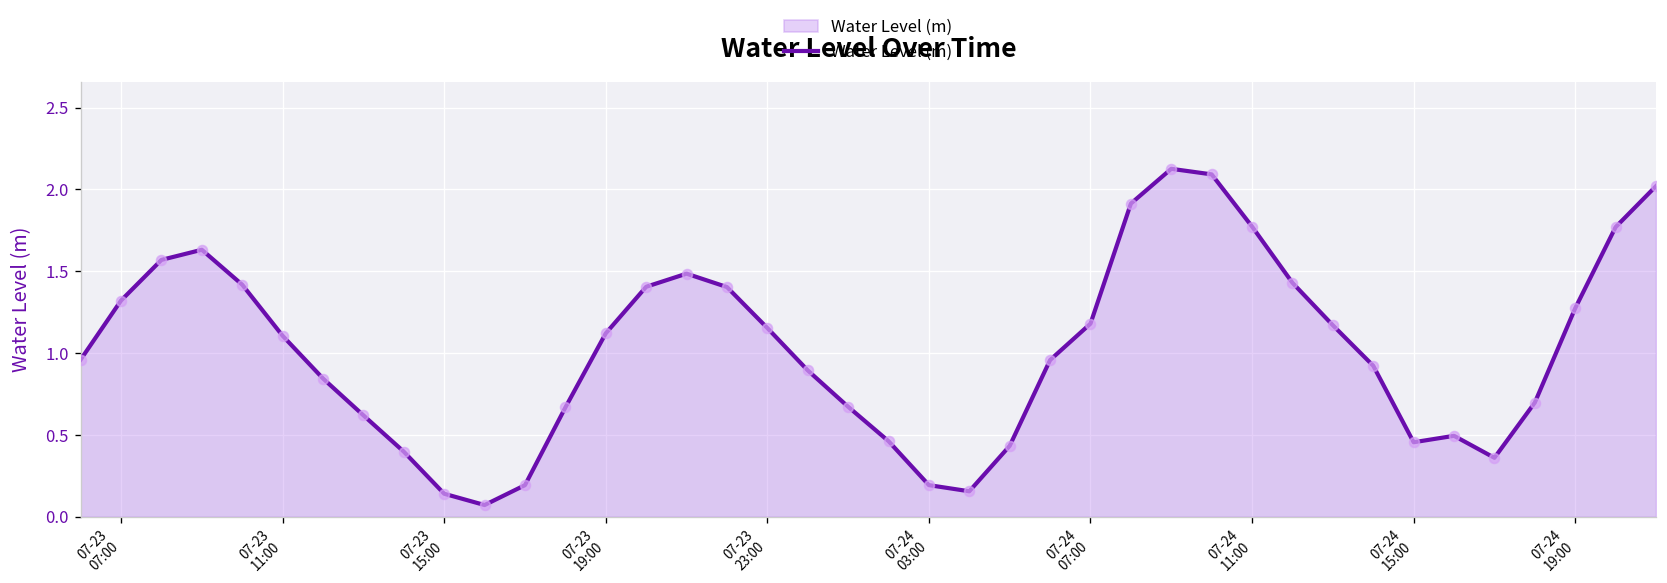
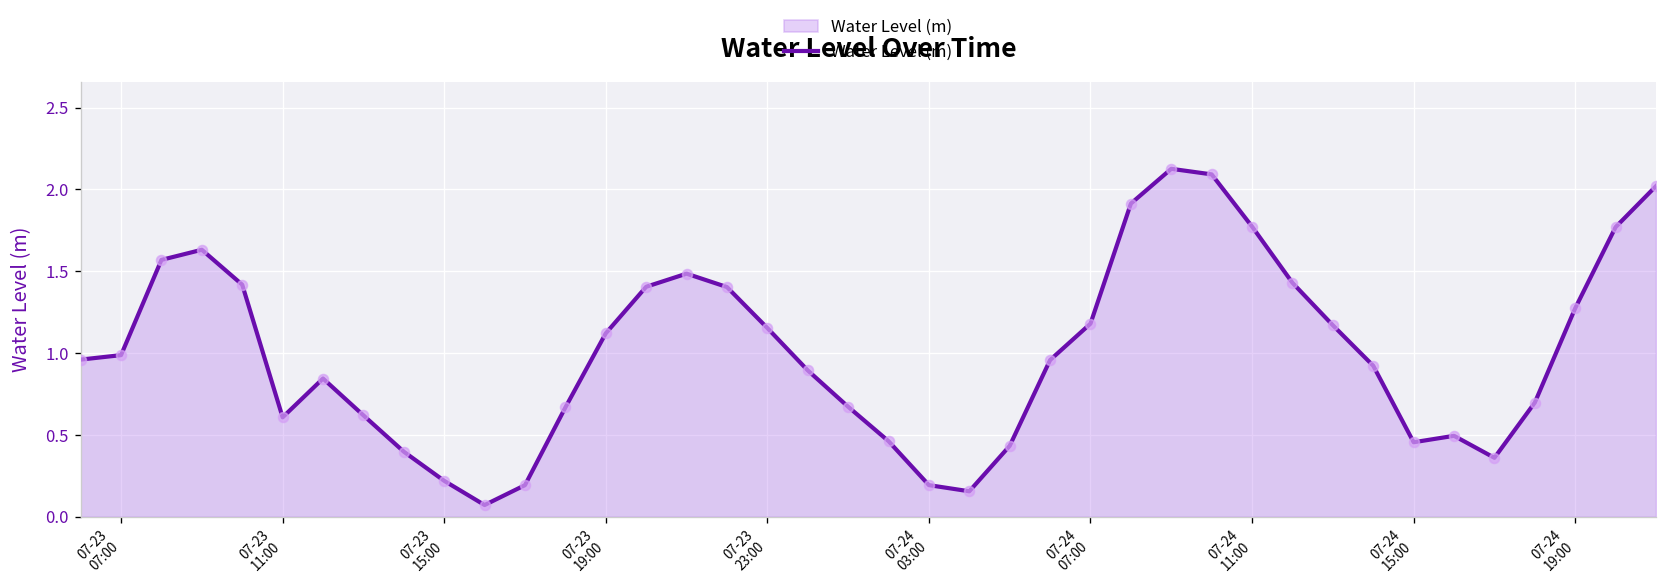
07-23 07:00: 1.32 -> 0.99
07-23 11:00: 1.11 -> 0.61
07-23 15:00: 0.14 -> 0.22
